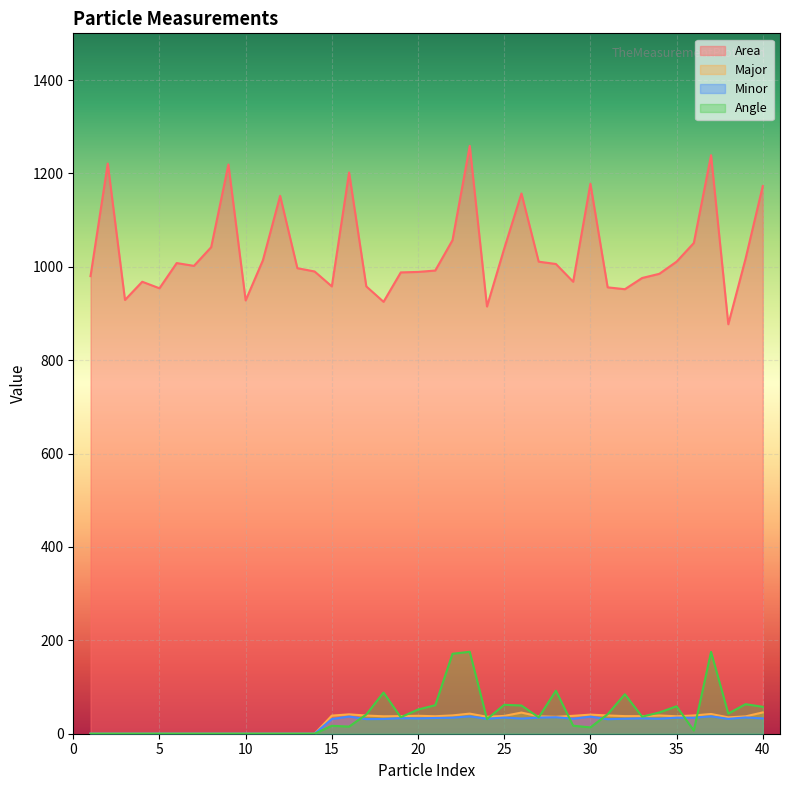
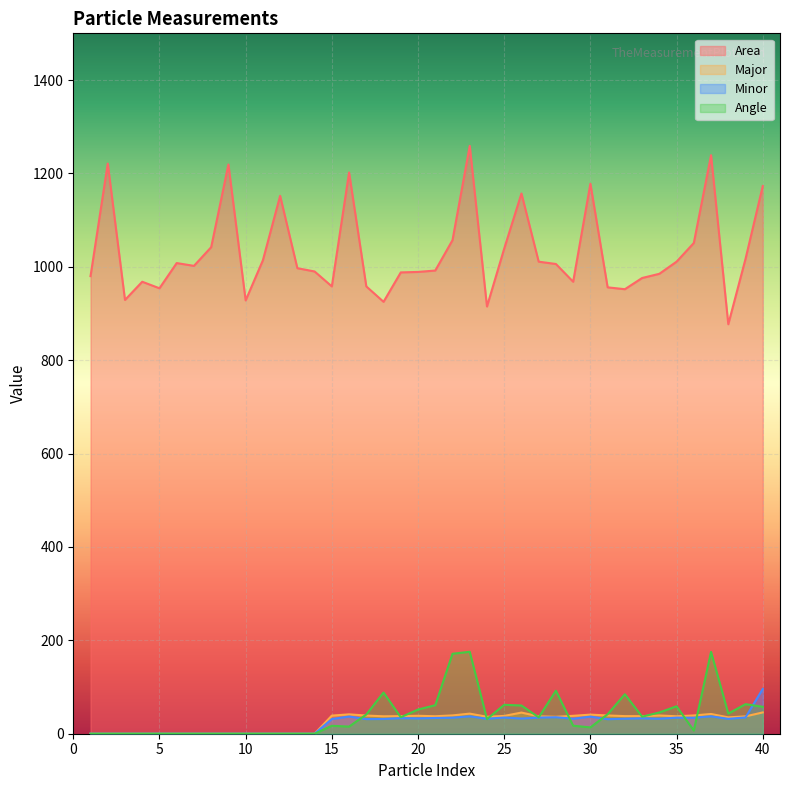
Minor, 40: 30 -> 100
